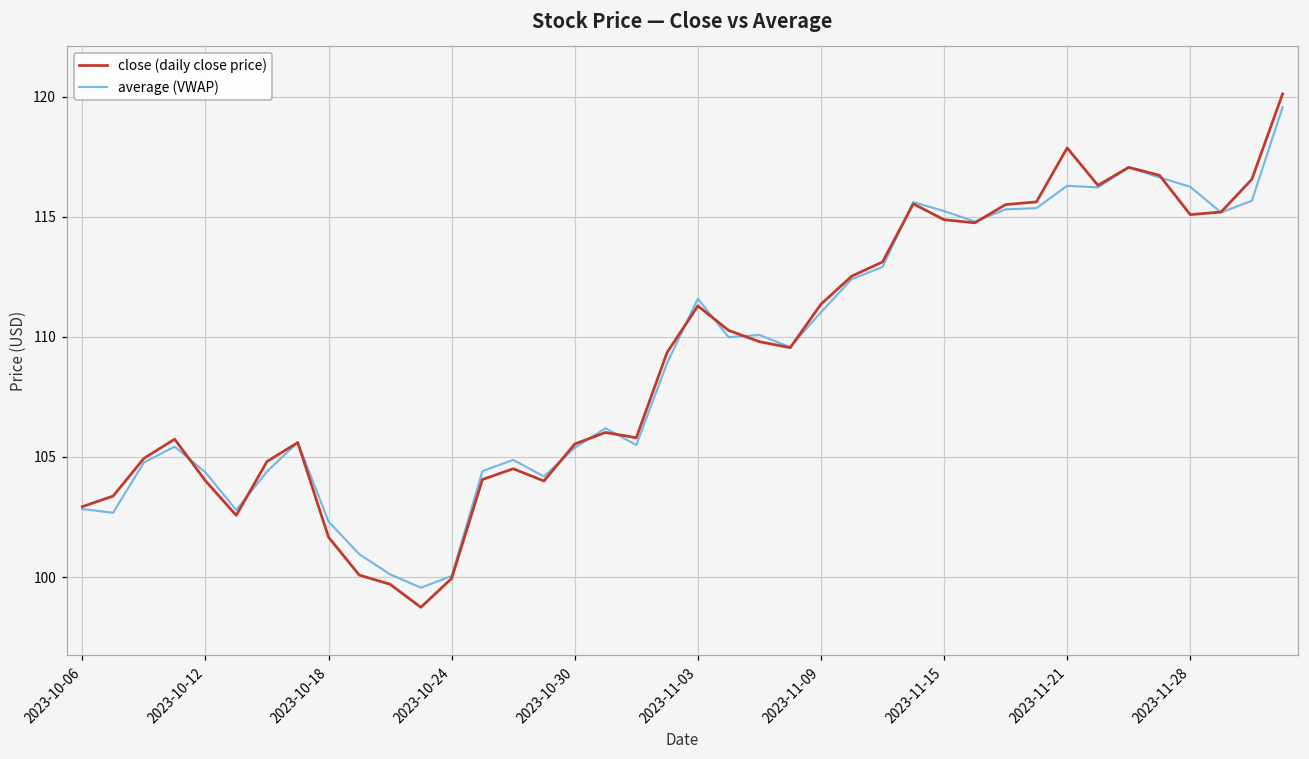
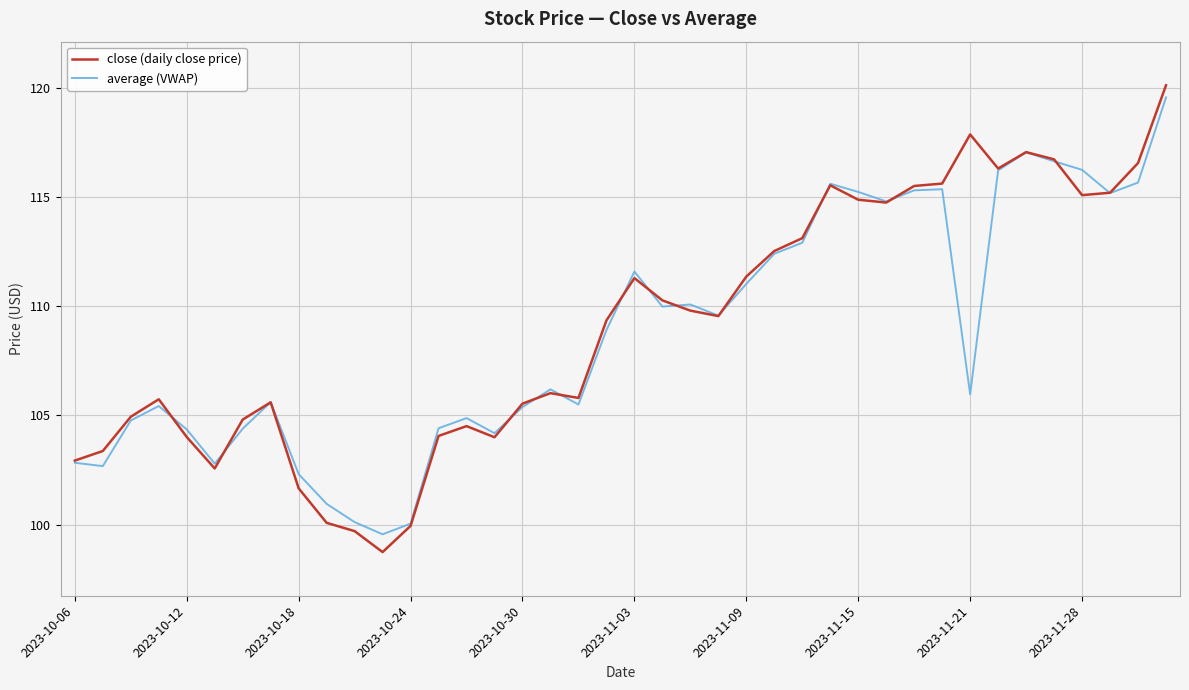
average (VWAP), 2023-11-21: 116.3 -> 106.0
